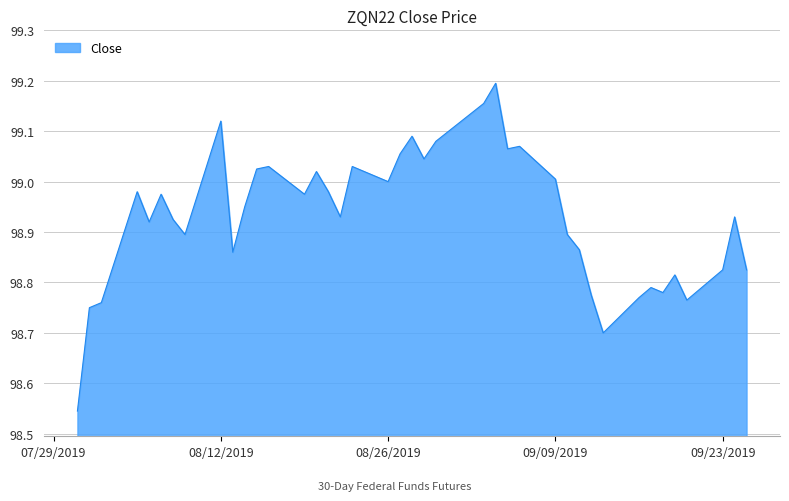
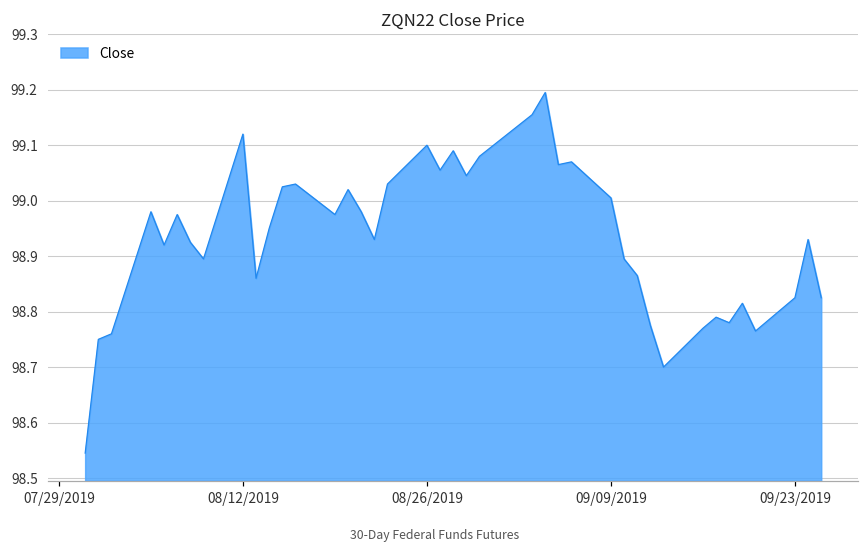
08/26/2019: 99.0 -> 99.1
